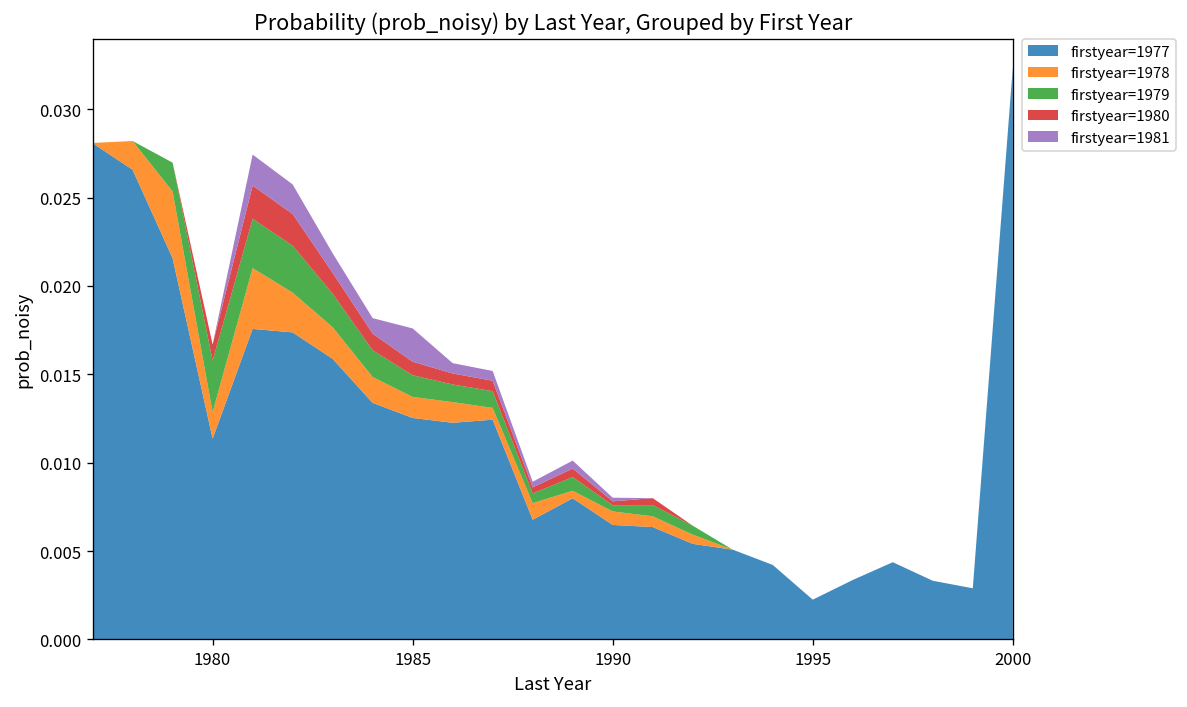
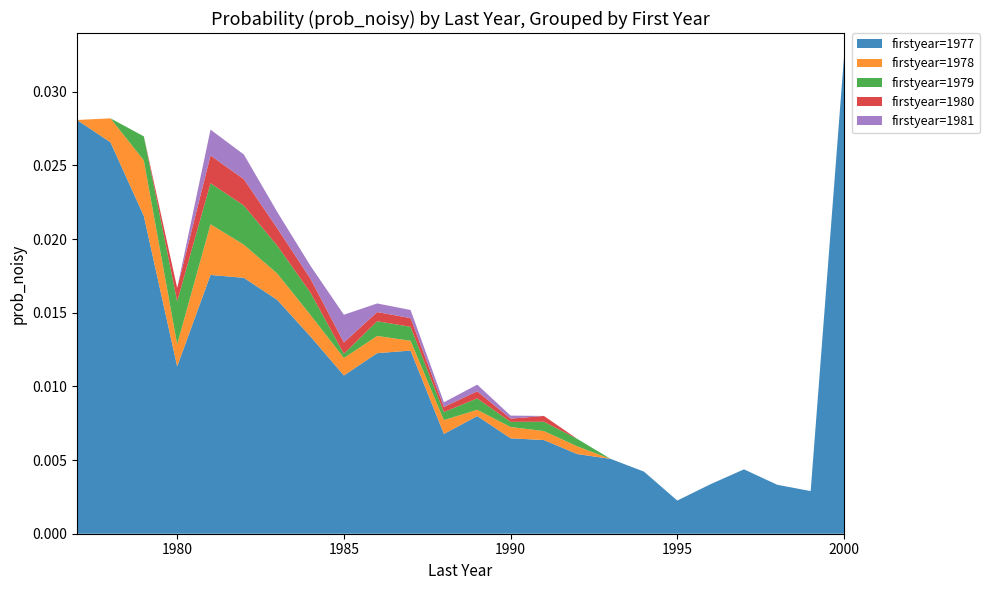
firstyear=1977, 1985: 0.0125 -> 0.0107
firstyear=1979, 1985: 0.0012 -> 0.0003
